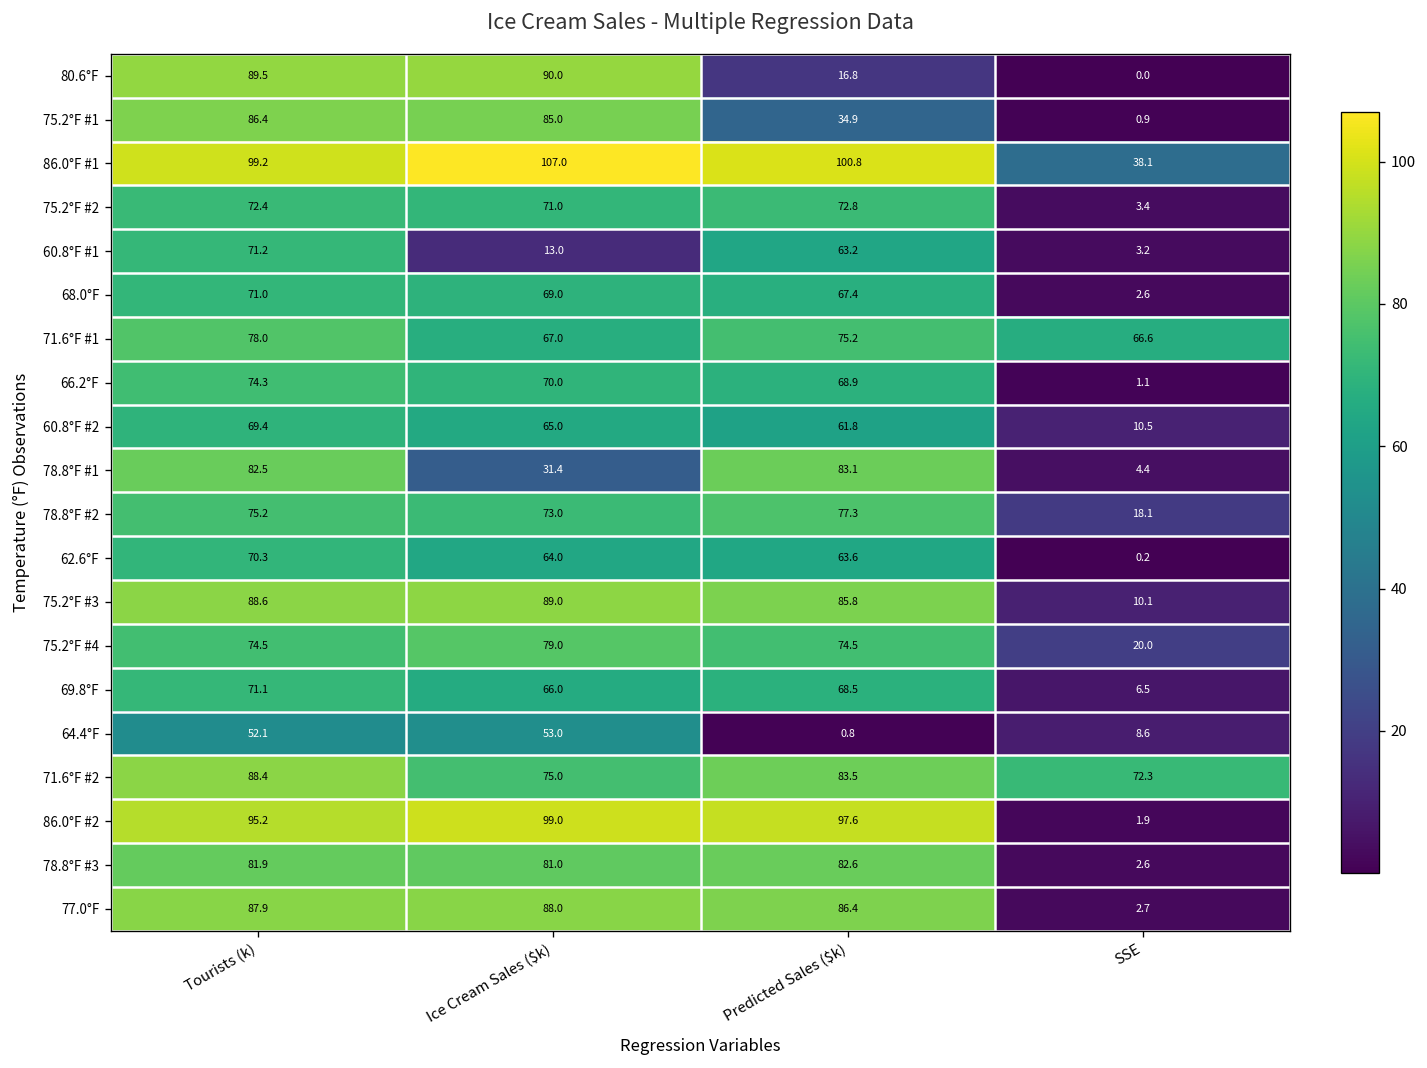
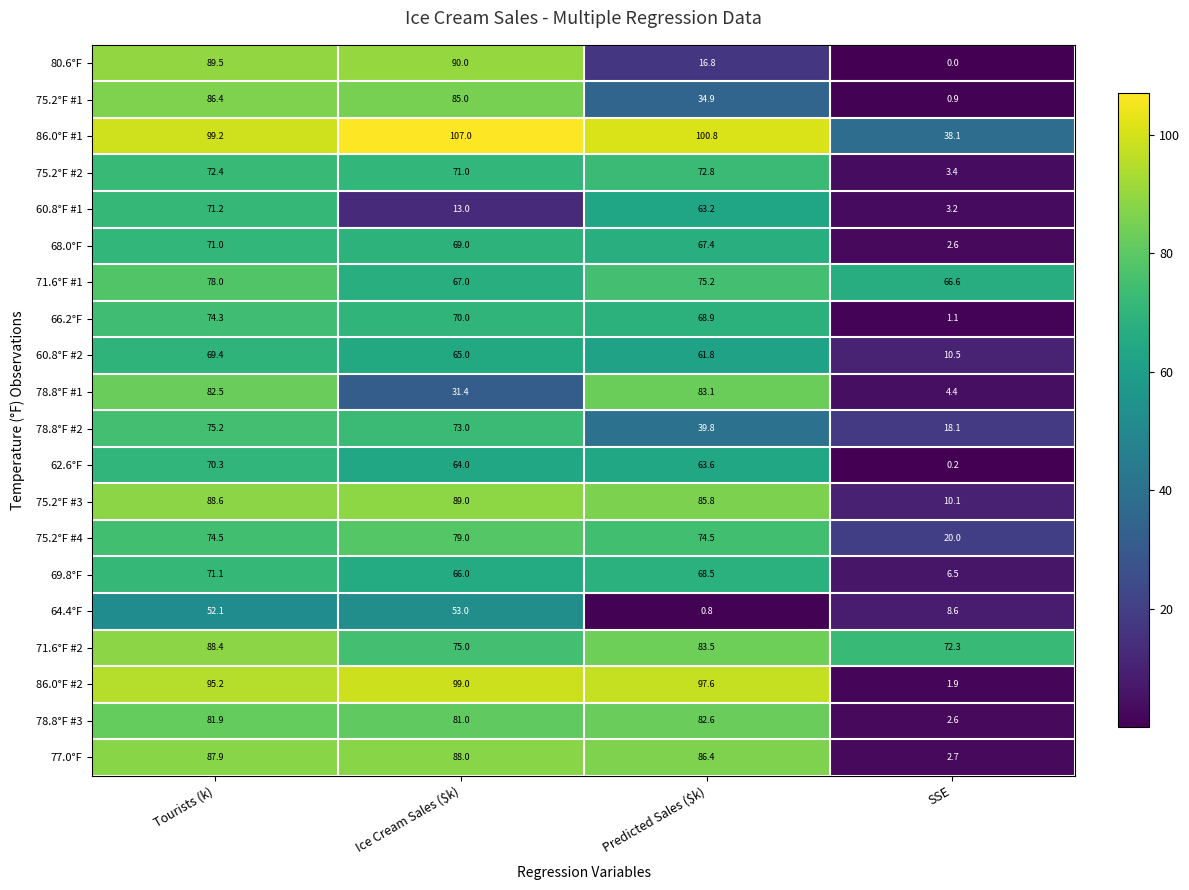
78.8°F #2, Predicted Sales ($k): 77.3 -> 39.8
